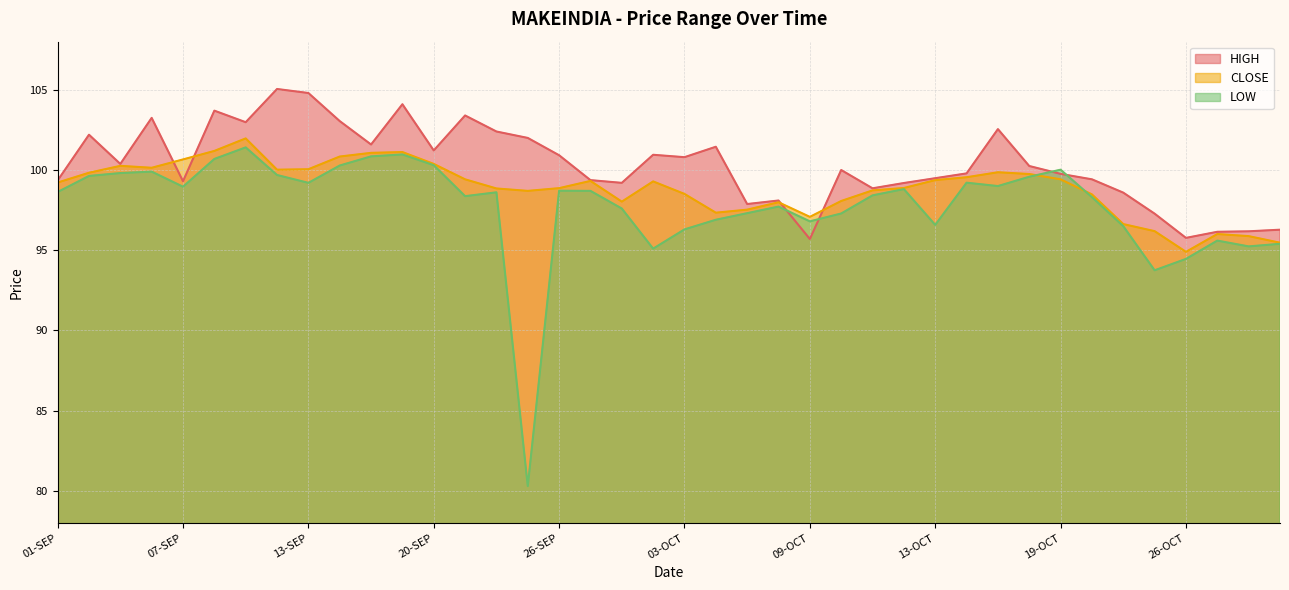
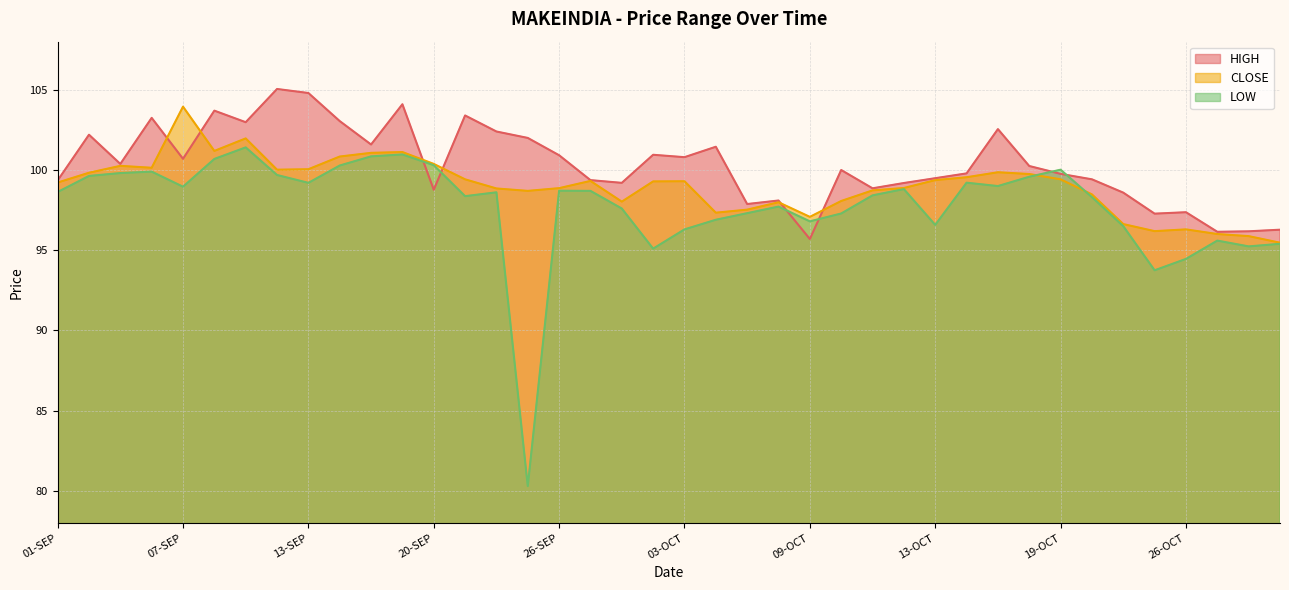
HIGH, 07-SEP: 99.3 -> 100.7
CLOSE, 07-SEP: 100.7 -> 104.0
HIGH, 20-SEP: 101.2 -> 98.8
CLOSE, 03-OCT: 98.5 -> 99.3
HIGH, 26-OCT: 95.8 -> 97.4
CLOSE, 26-OCT: 94.9 -> 96.3
